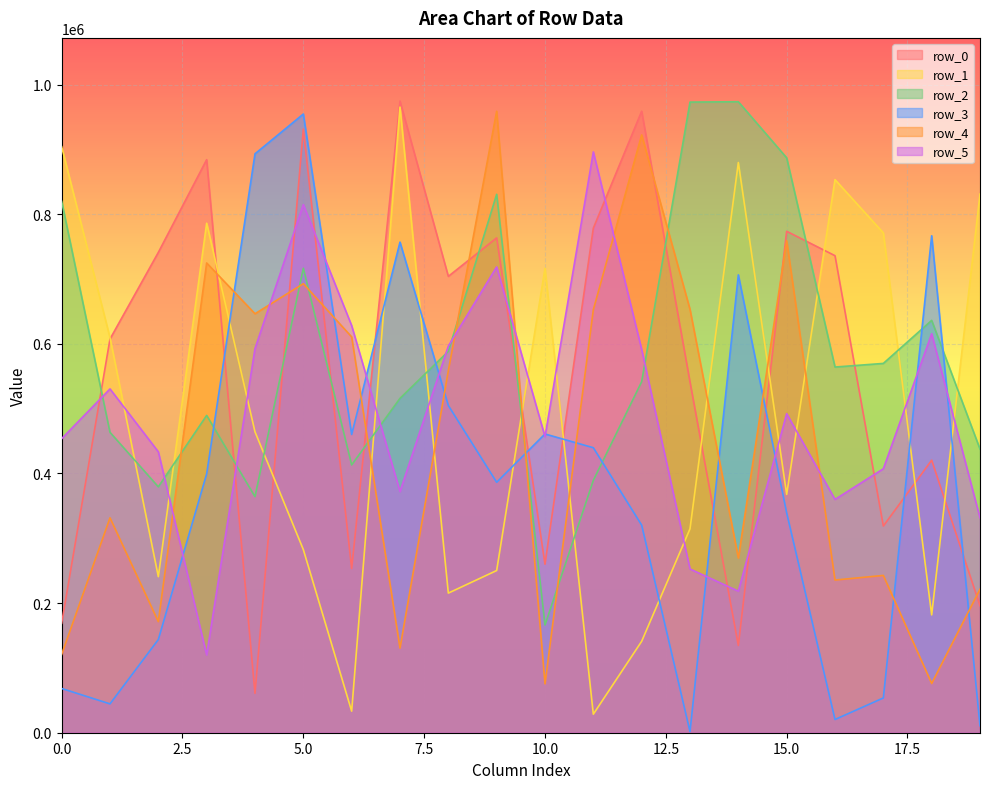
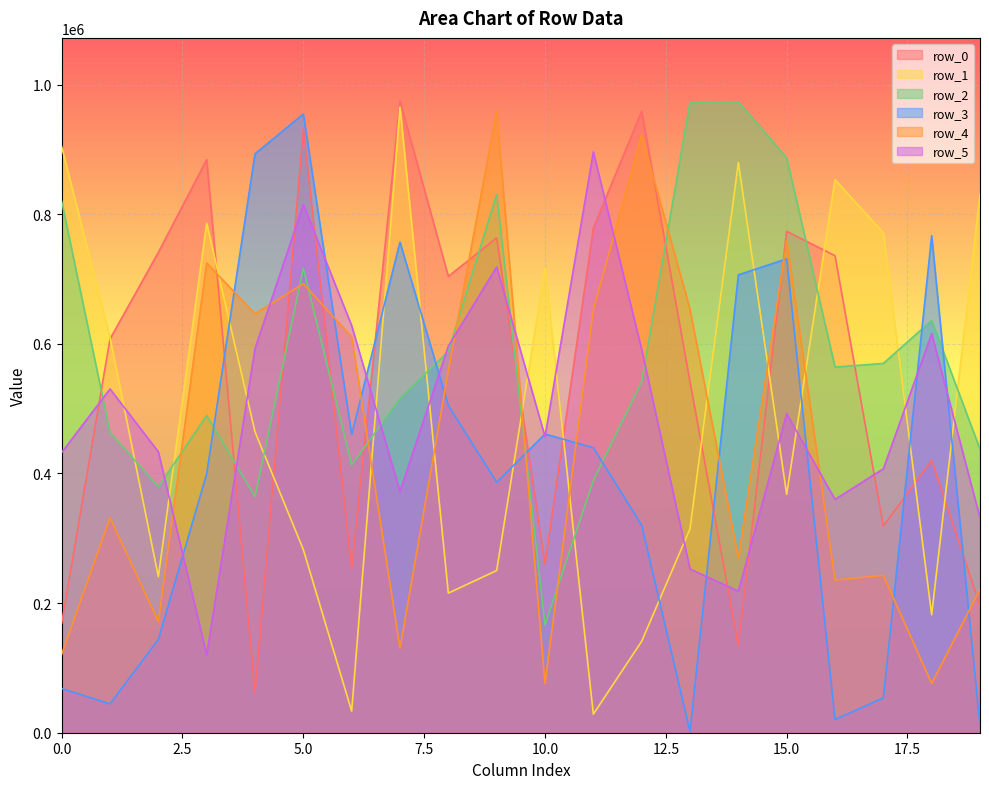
row_5, 0.0: 450000 -> 430000
row_3, 15.0: 340000 -> 730000
